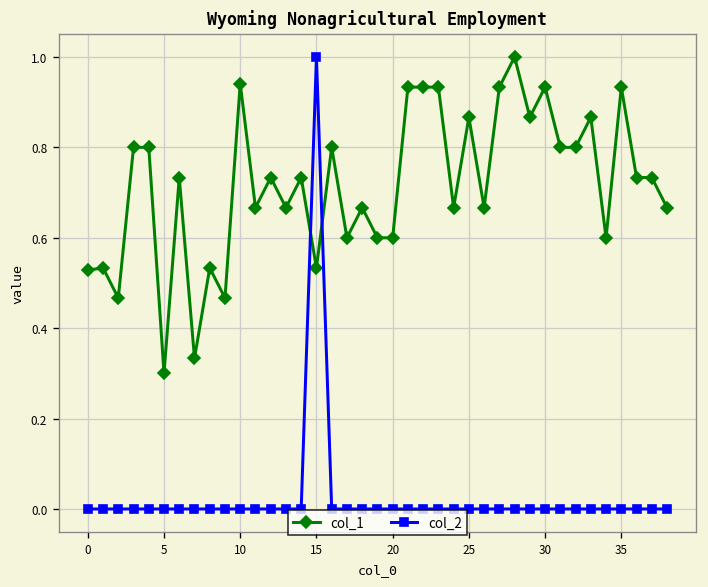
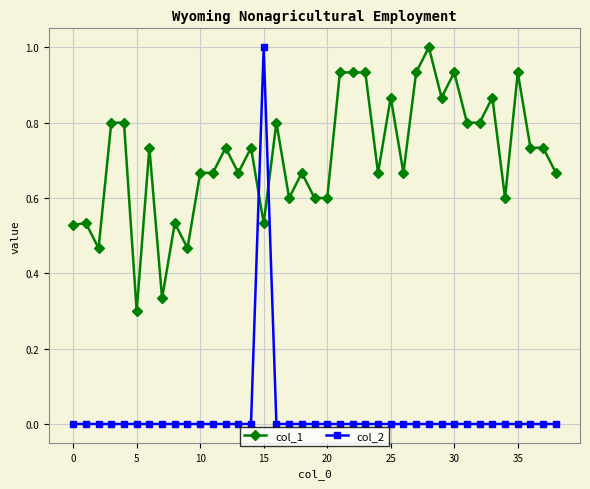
col_1, 10: 0.94 -> 0.67
